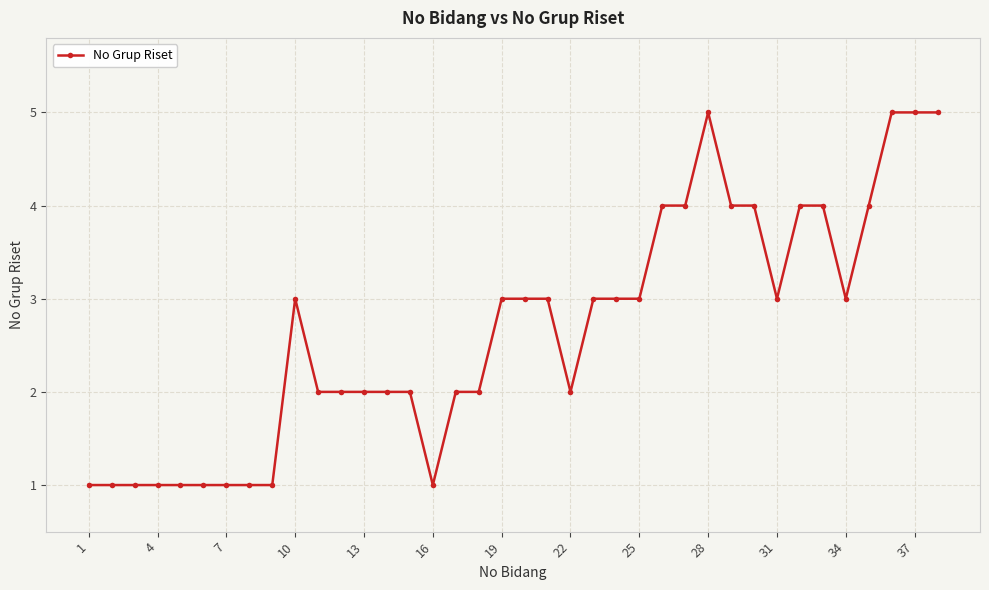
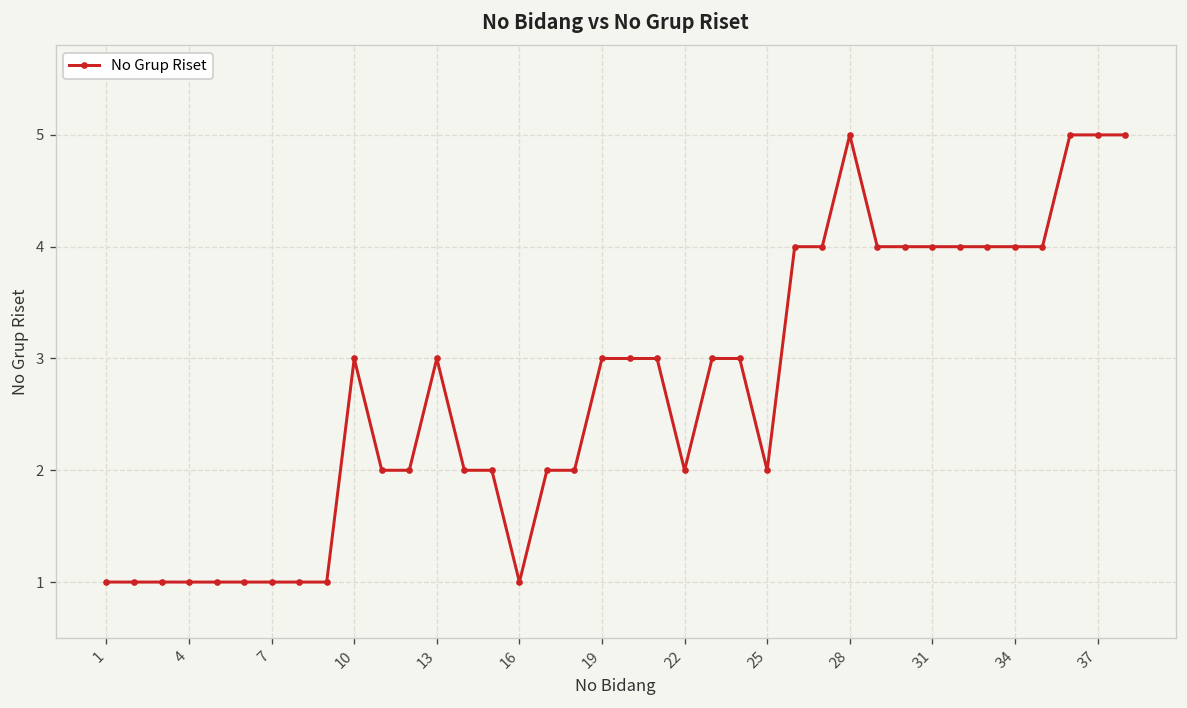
13: 2 -> 3
25: 3 -> 2
31: 3 -> 4
34: 3 -> 4
